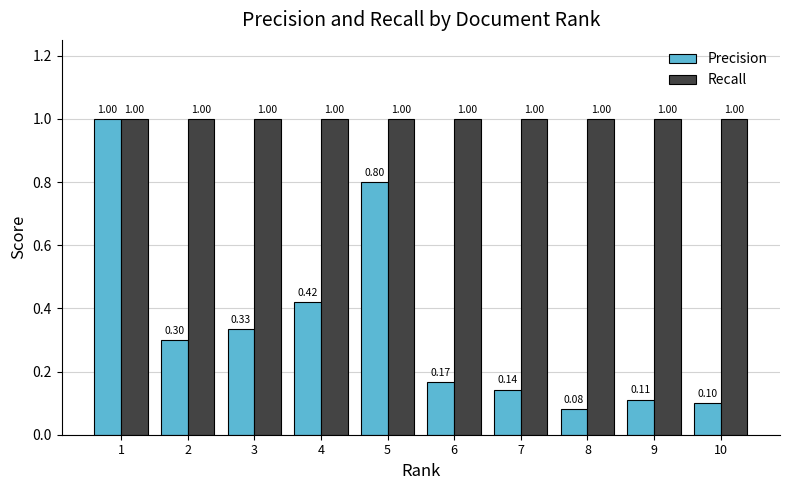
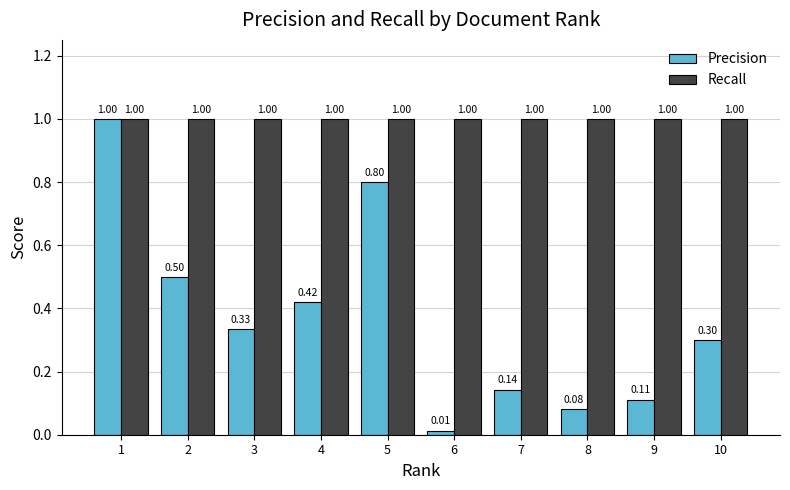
Precision, 2: 0.30 -> 0.50
Precision, 6: 0.17 -> 0.01
Precision, 10: 0.10 -> 0.30
